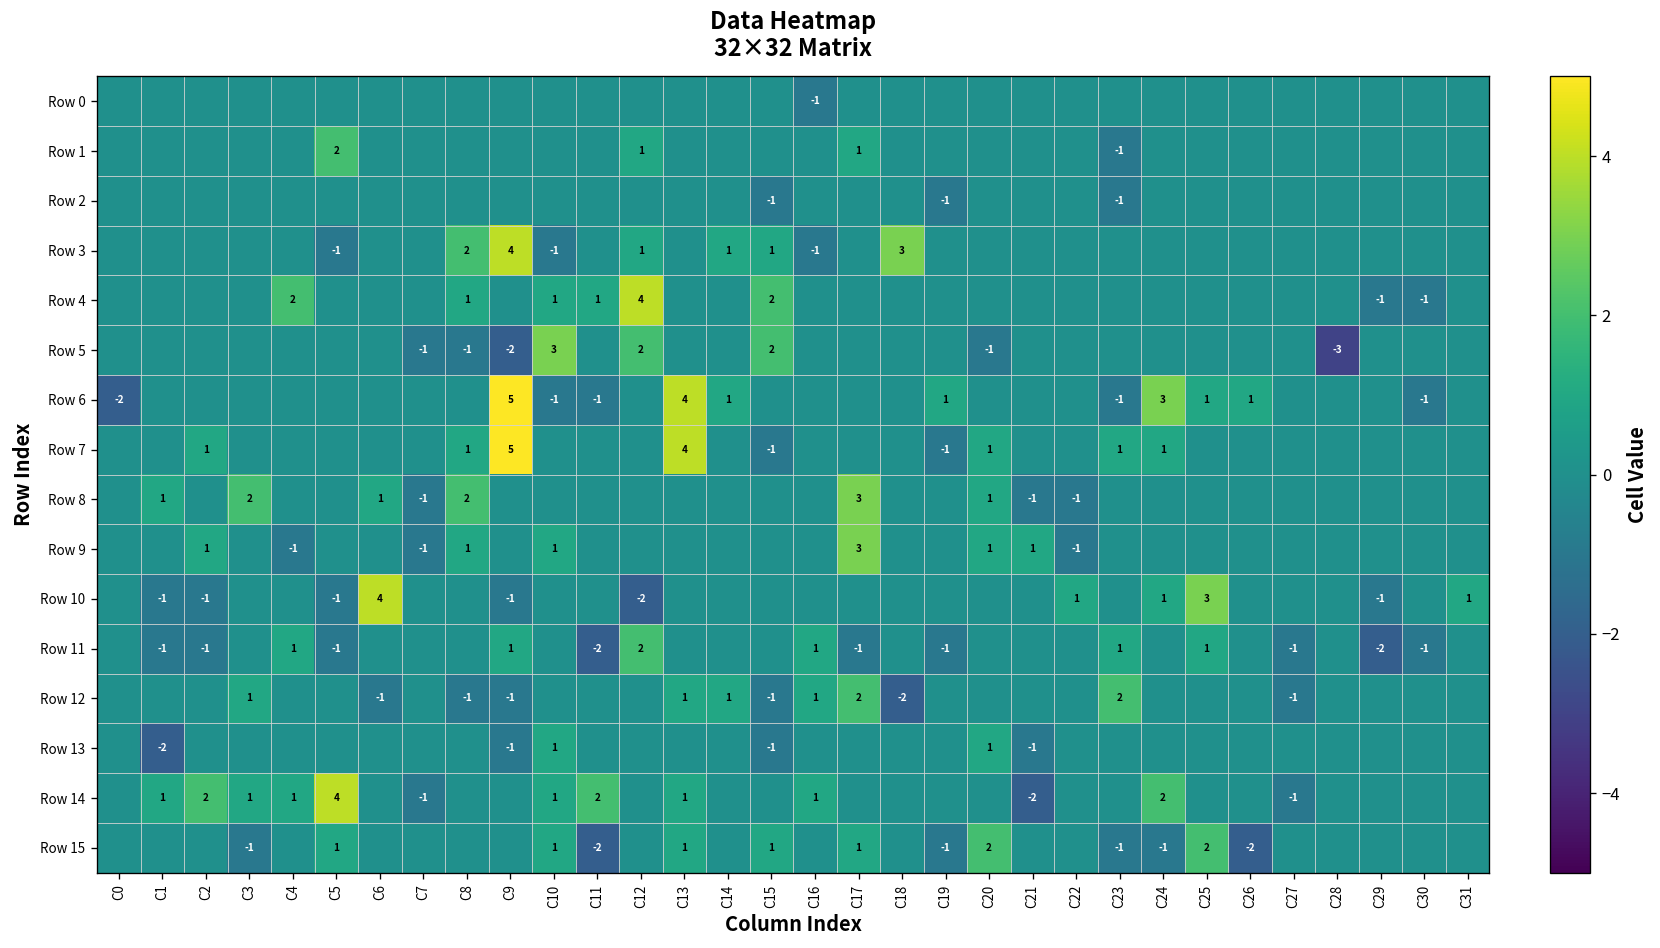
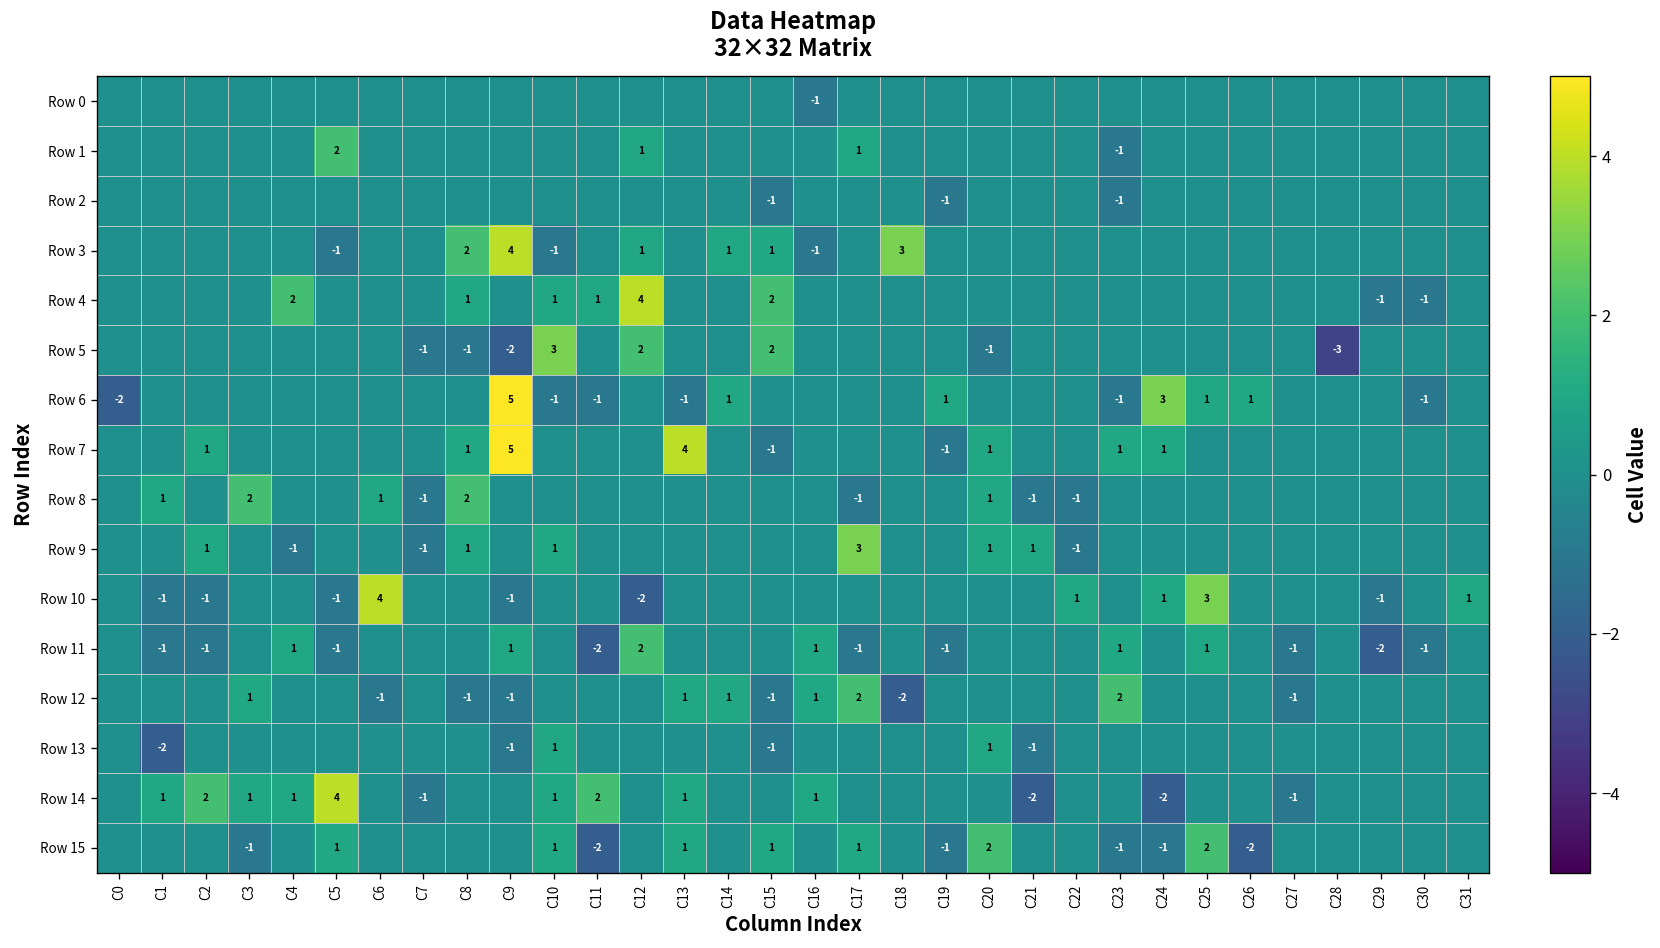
Row 6, C13: 4 -> -1
Row 8, C17: 3 -> -1
Row 14, C24: 2 -> -2
